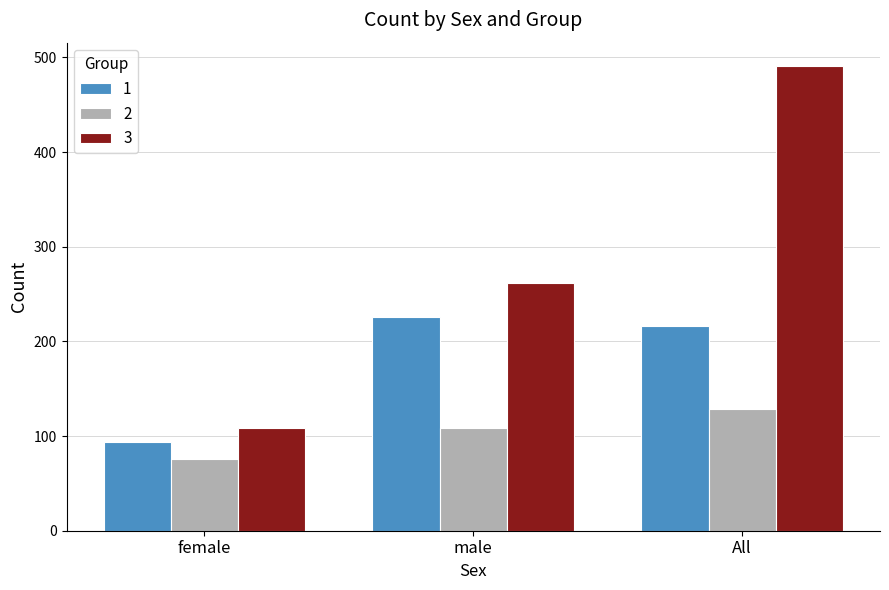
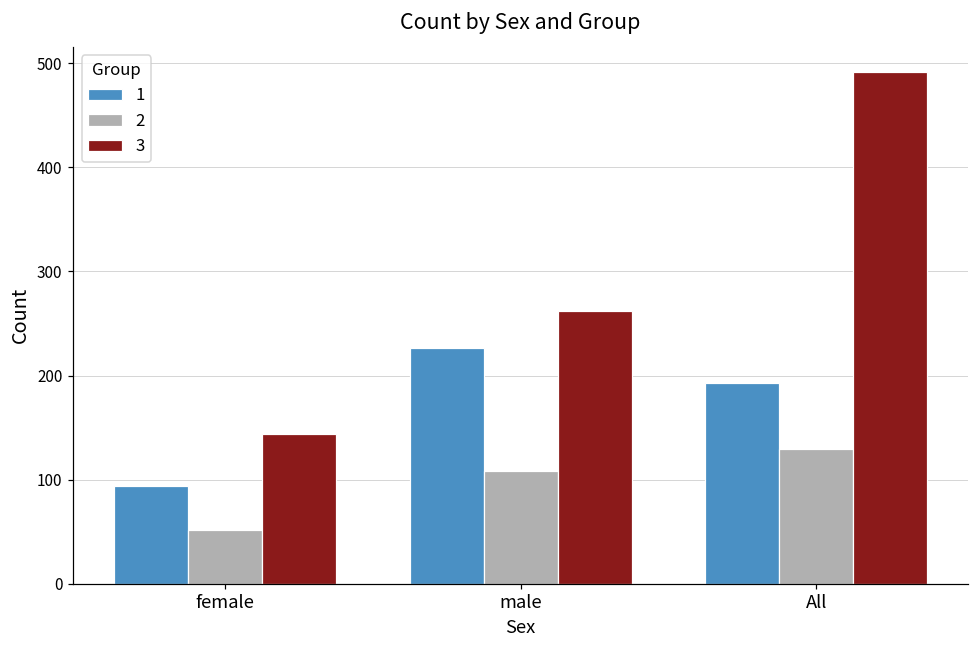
2, female: 80 -> 50
3, female: 110 -> 140
1, All: 220 -> 190
